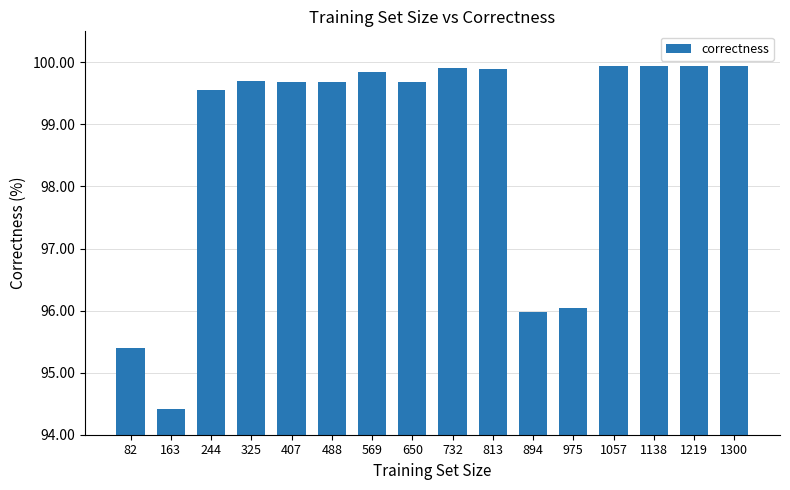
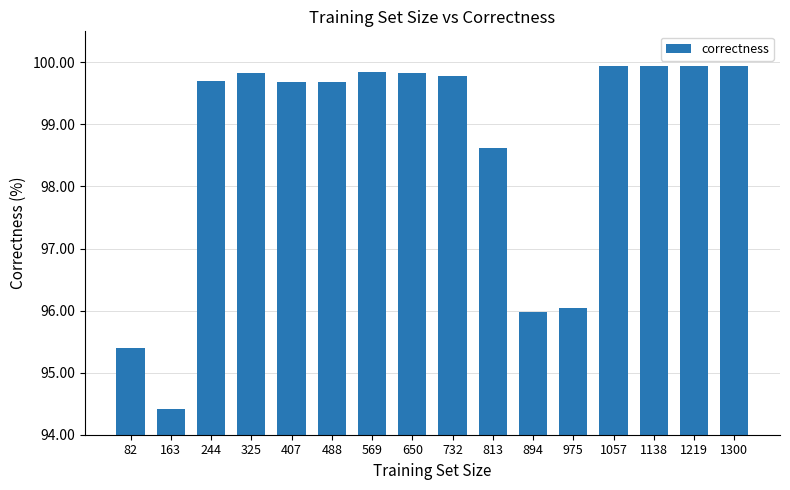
244: 99.6 -> 99.7
325: 99.7 -> 99.8
650: 99.7 -> 99.8
732: 99.9 -> 99.8
813: 99.9 -> 98.6
